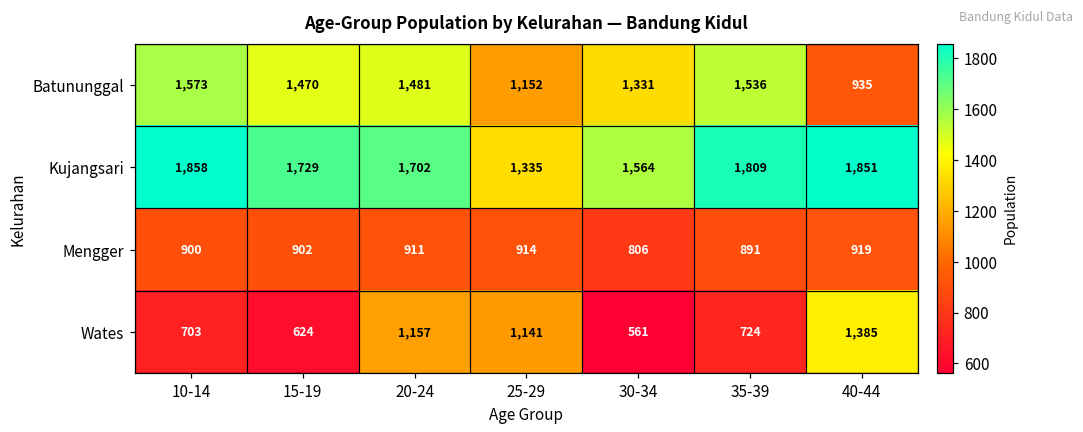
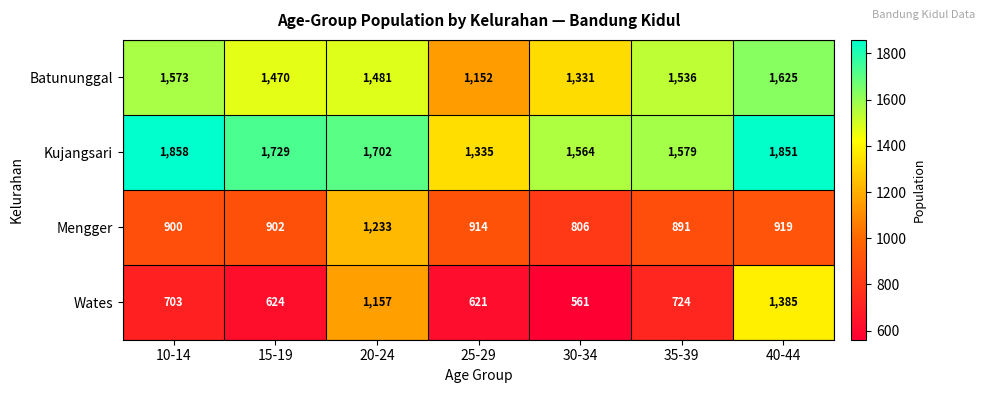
Batununggal, 40-44: 935 -> 1,625
Kujangsari, 35-39: 1,809 -> 1,579
Mengger, 20-24: 911 -> 1,233
Wates, 25-29: 1,141 -> 621
